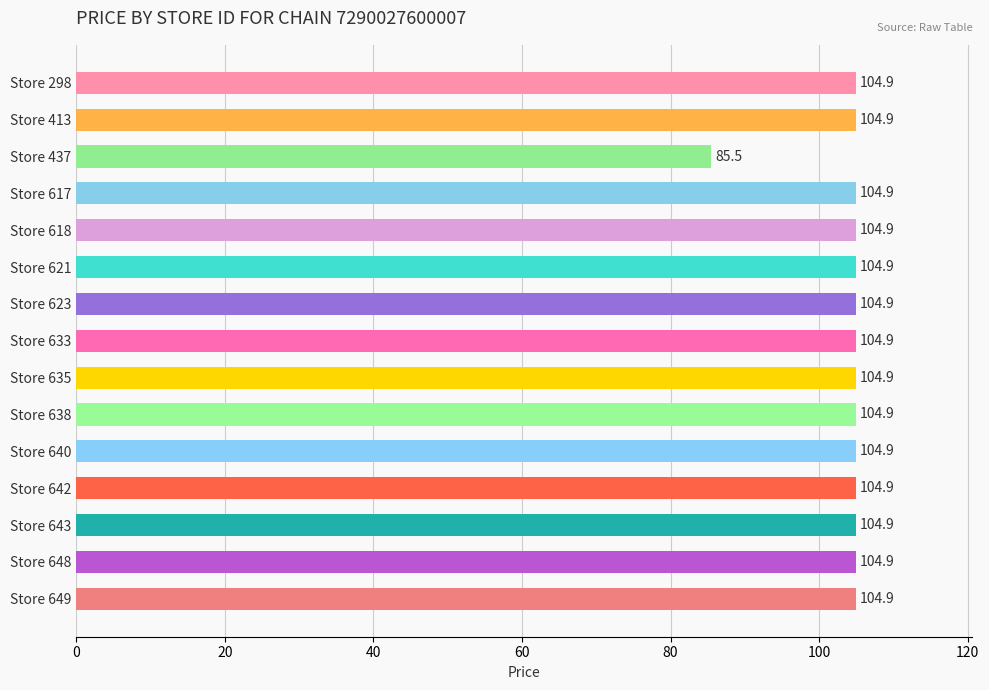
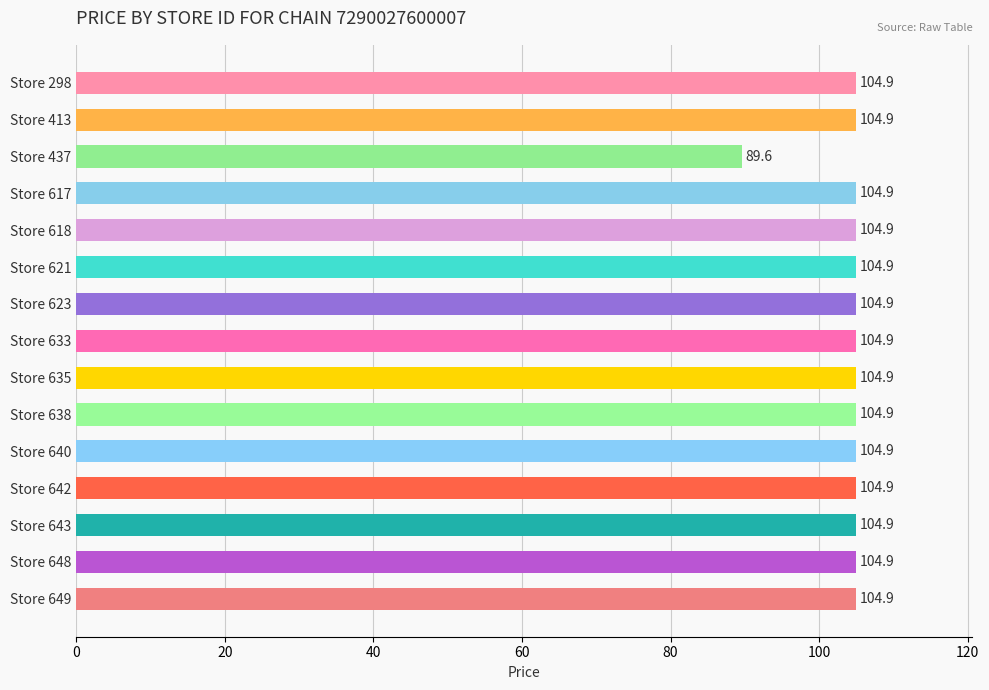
Store 437: 85.5 -> 89.6
